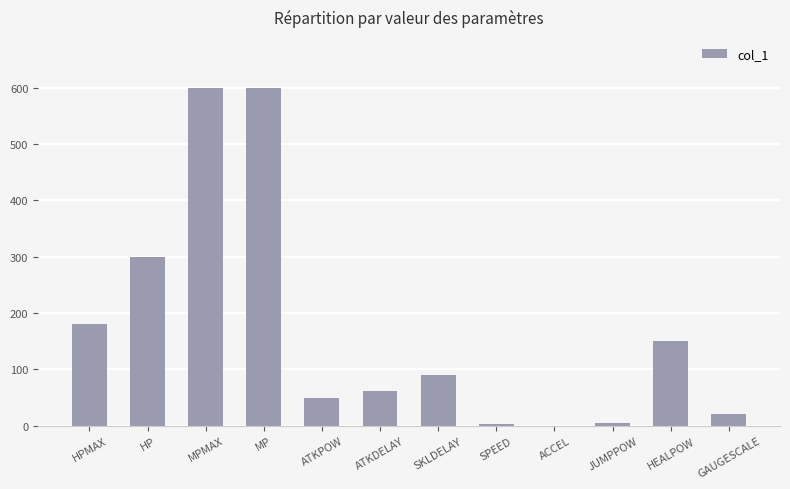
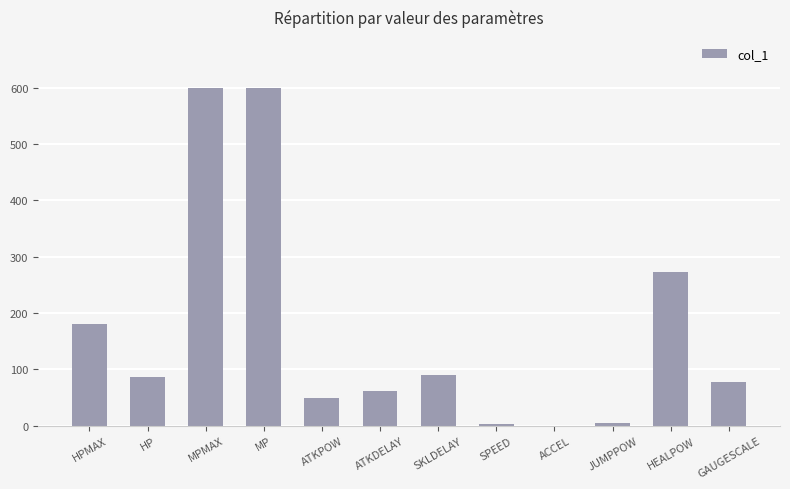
HP: 300 -> 90
HEALPOW: 150 -> 270
GAUGESCALE: 20 -> 80
